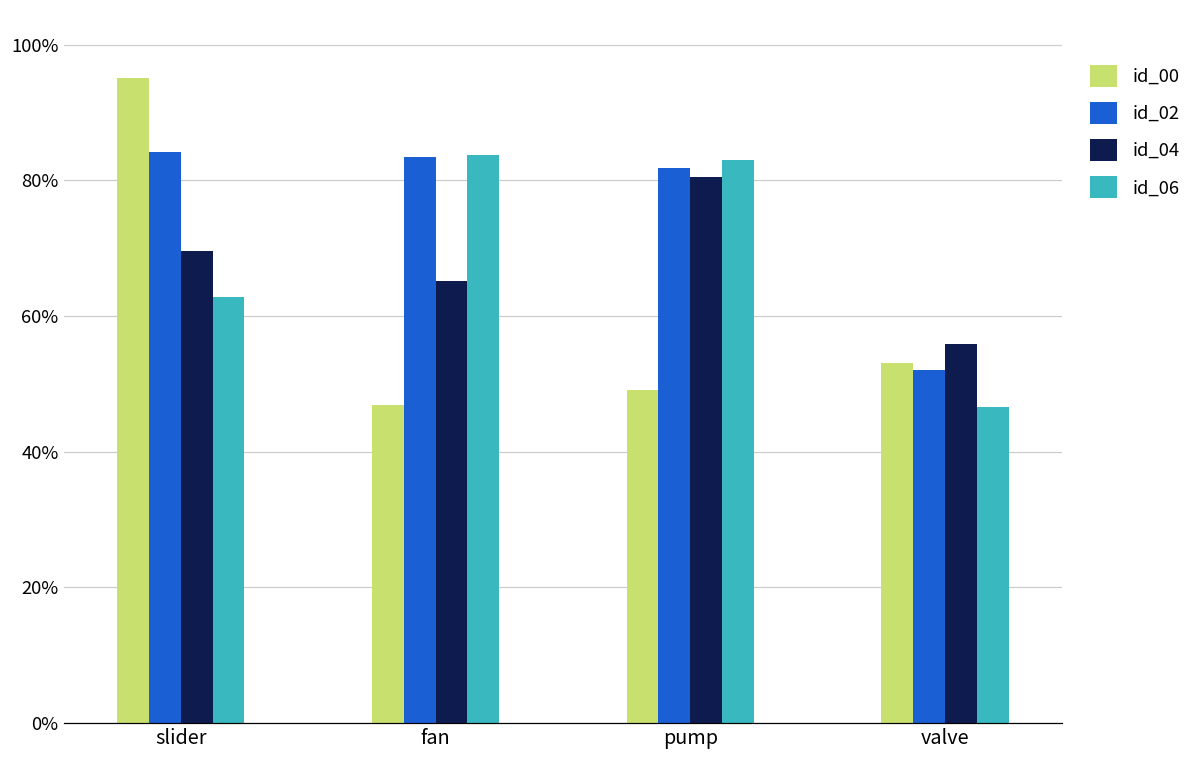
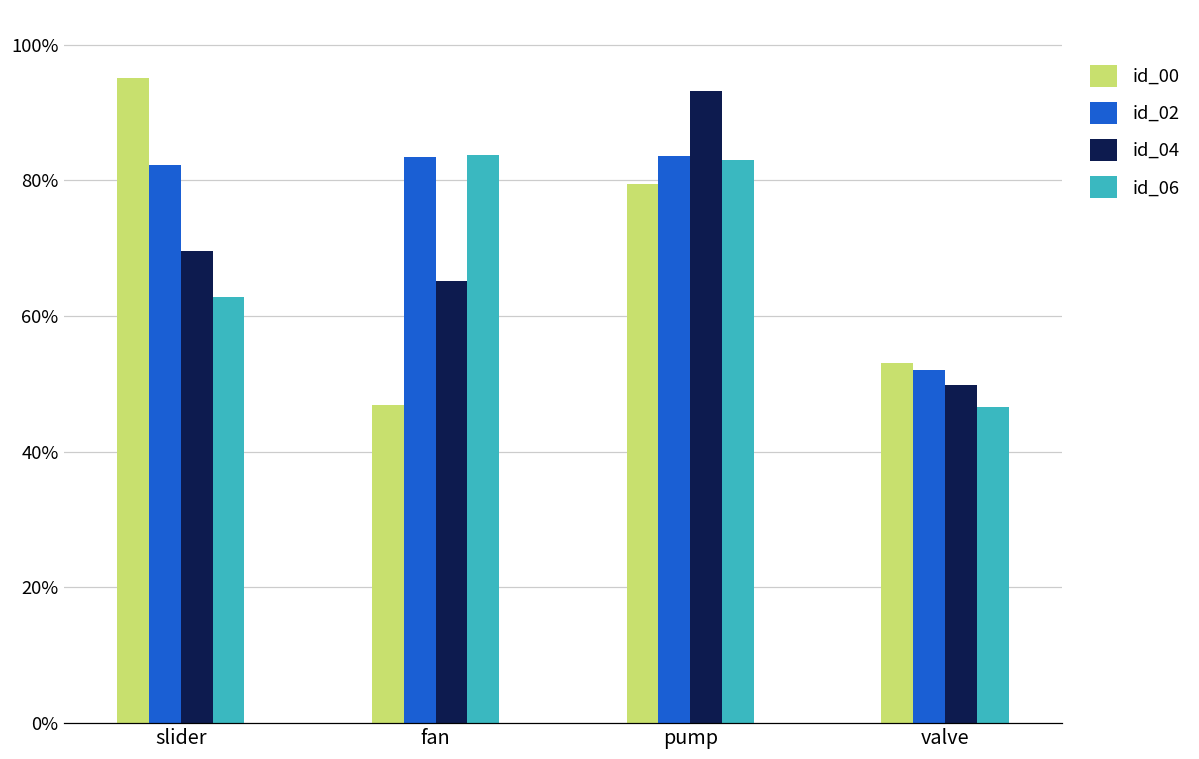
id_02, slider: 84% -> 82%
id_00, pump: 49% -> 79%
id_02, pump: 82% -> 84%
id_04, pump: 80% -> 93%
id_04, valve: 56% -> 50%
